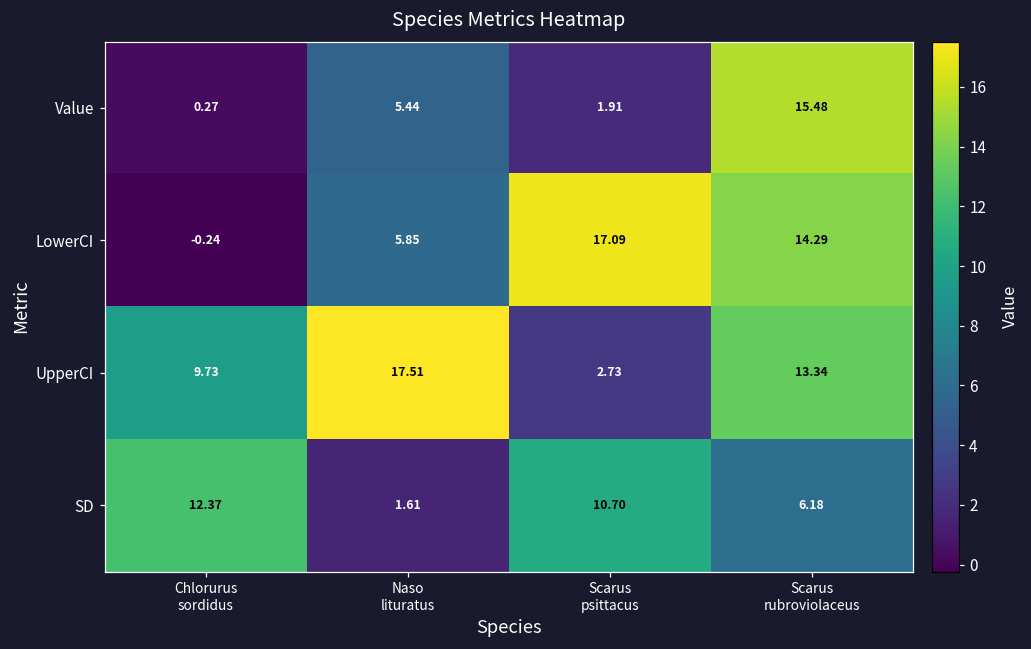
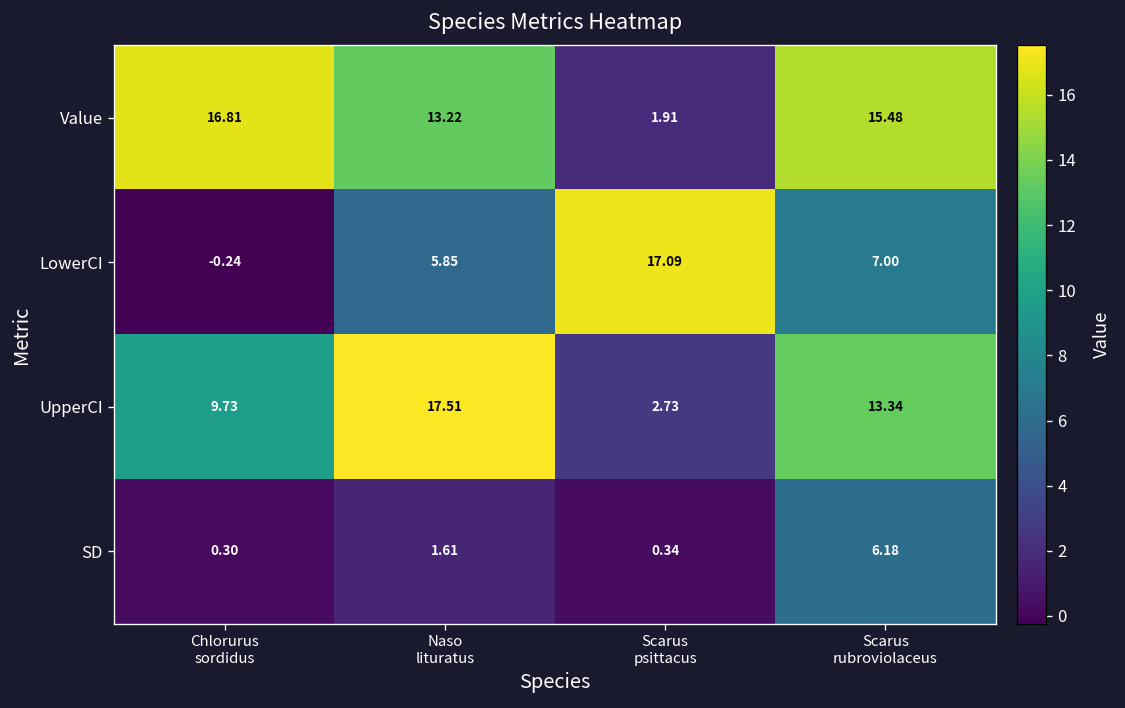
Value, Chlorurus sordidus: 0.27 -> 16.81
Value, Naso lituratus: 5.44 -> 13.22
LowerCI, Scarus rubroviolaceus: 14.29 -> 7.00
SD, Chlorurus sordidus: 12.37 -> 0.30
SD, Scarus psittacus: 10.70 -> 0.34
